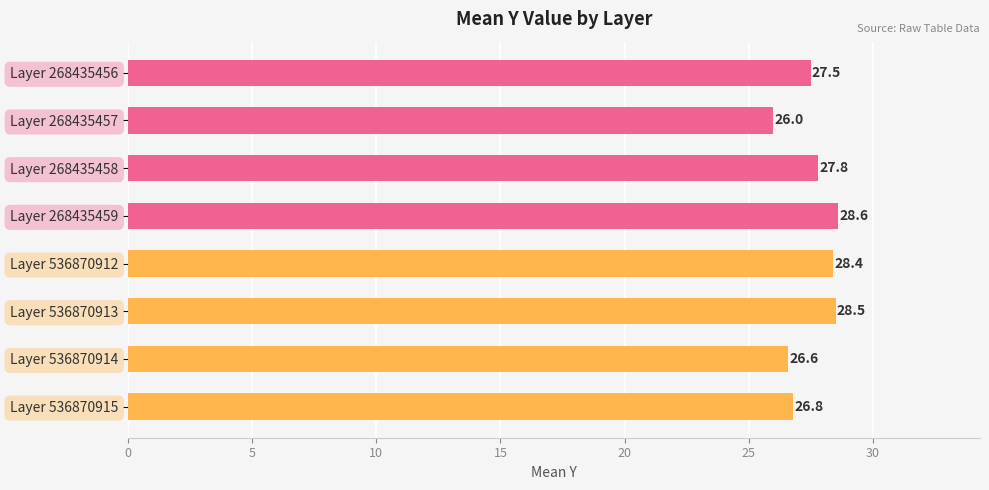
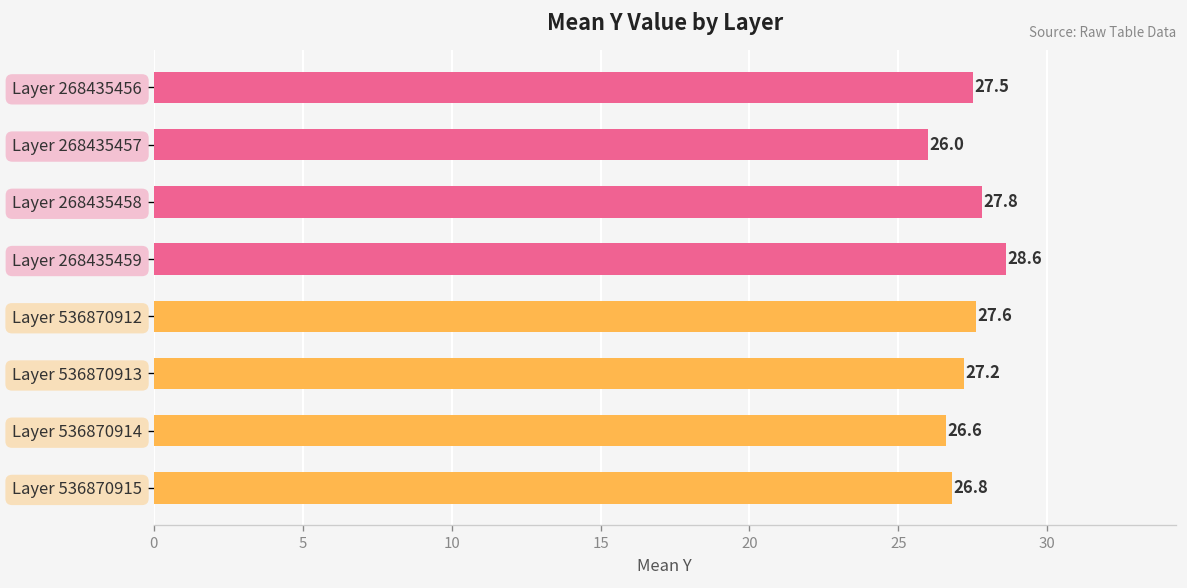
Layer 536870912: 28.4 -> 27.6
Layer 536870913: 28.5 -> 27.2
